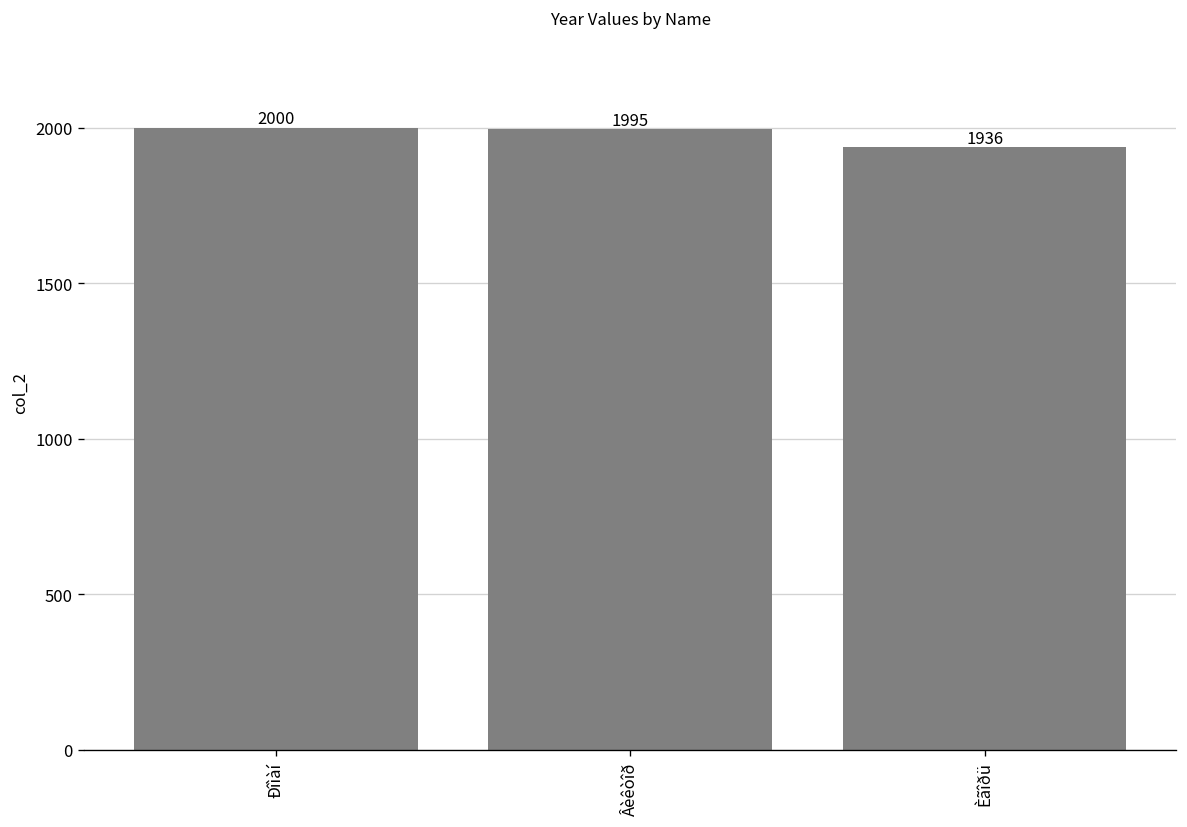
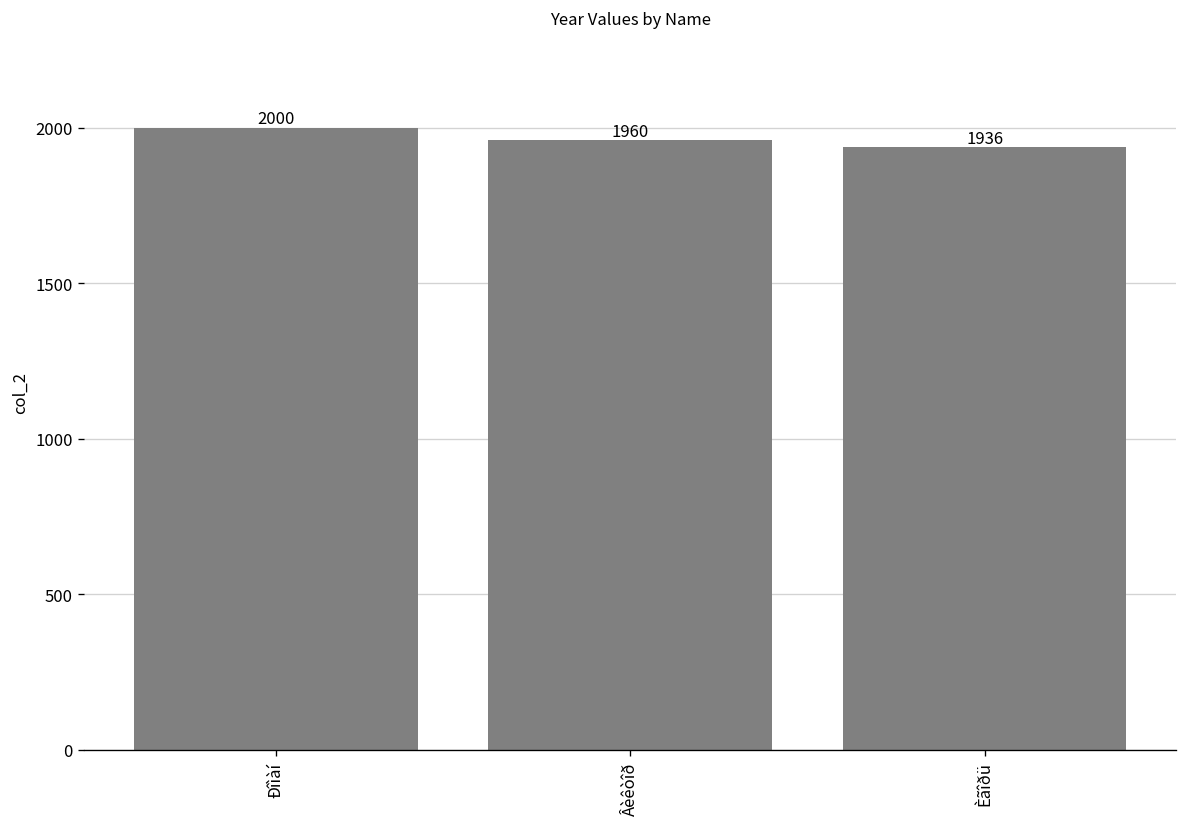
Âèêòîð: 1995 -> 1960
